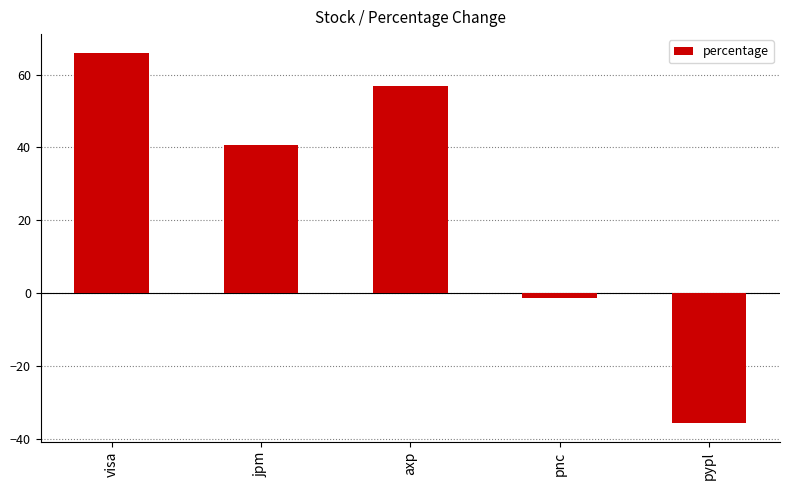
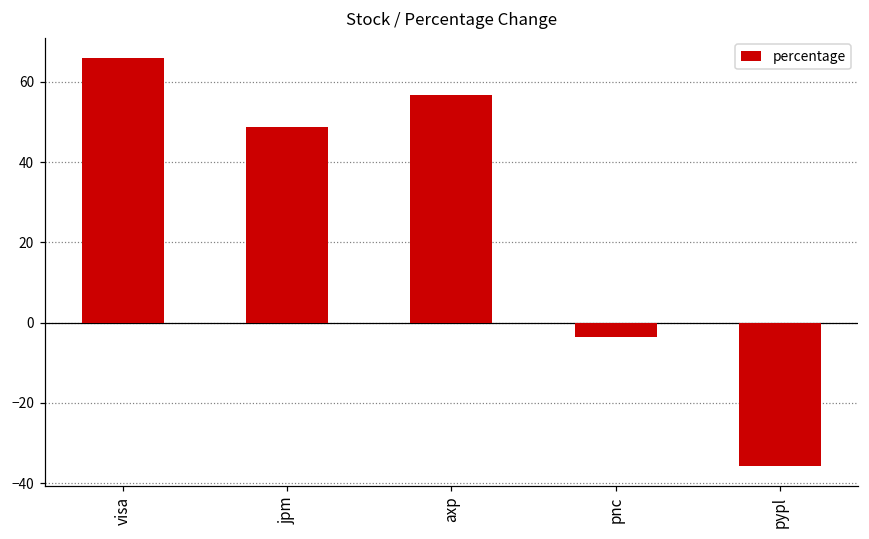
jpm: 41 -> 49
pnc: -1 -> -3
